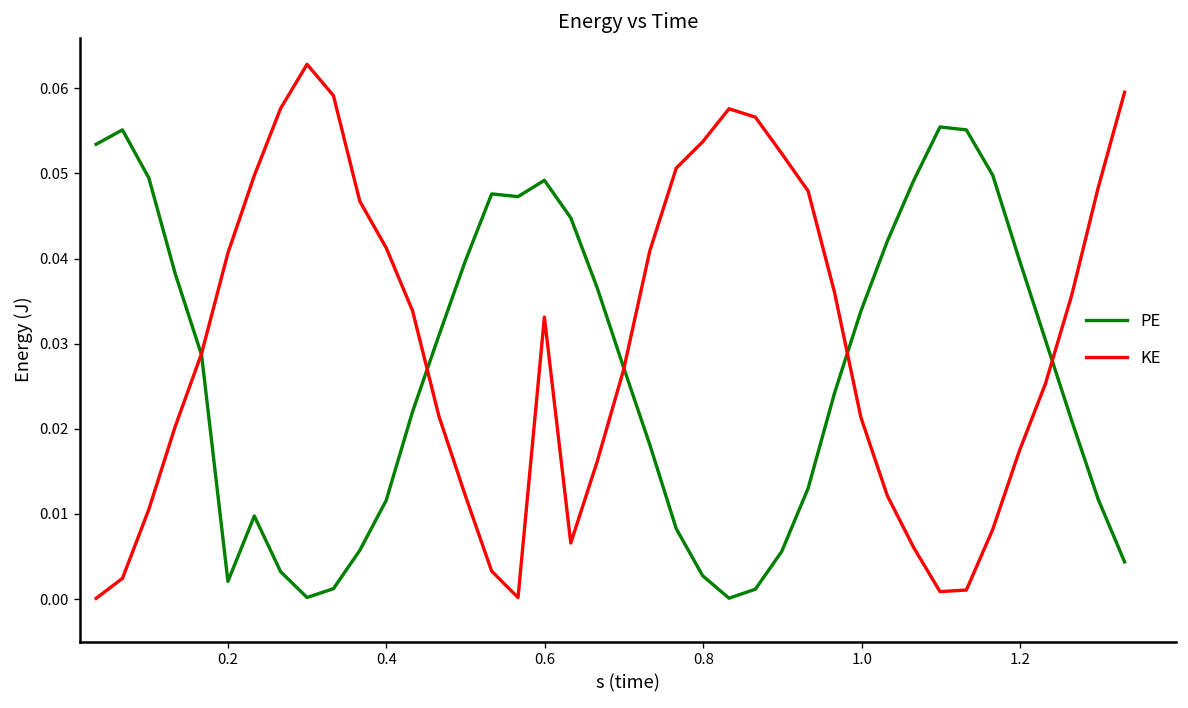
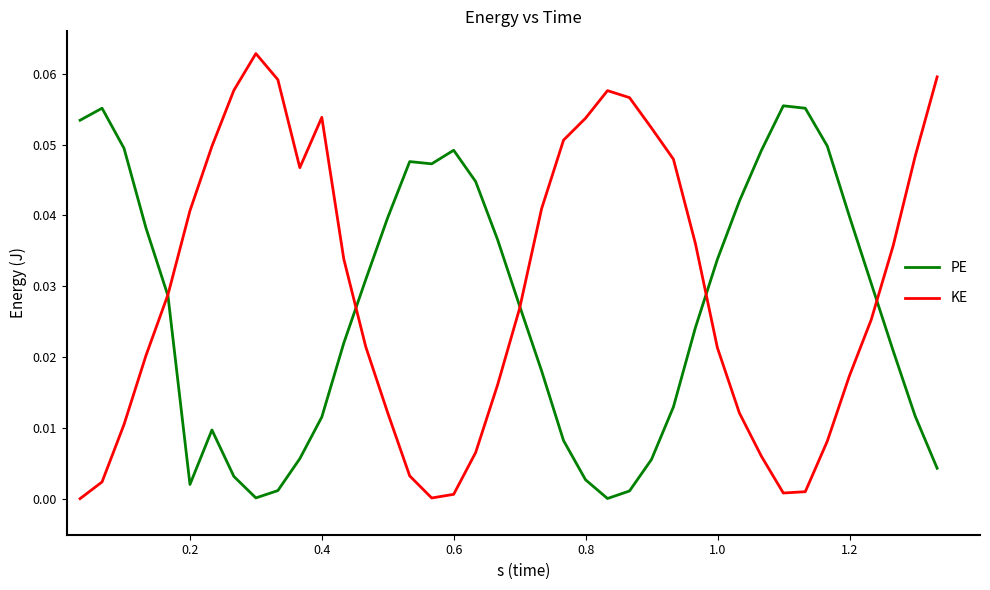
KE, 0.4: 0.041 -> 0.054
KE, 0.6: 0.033 -> 0.001
